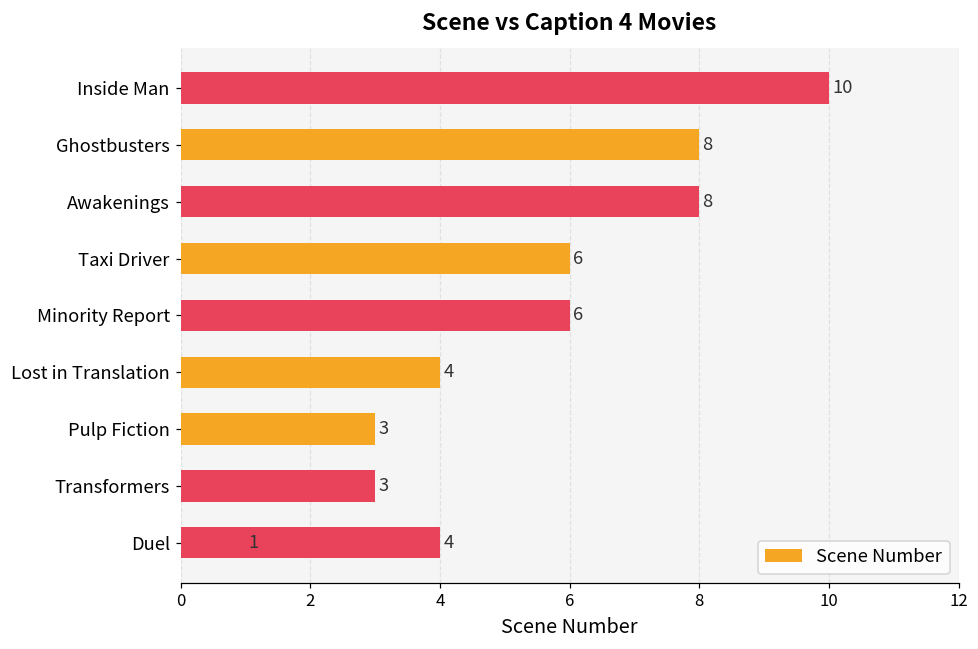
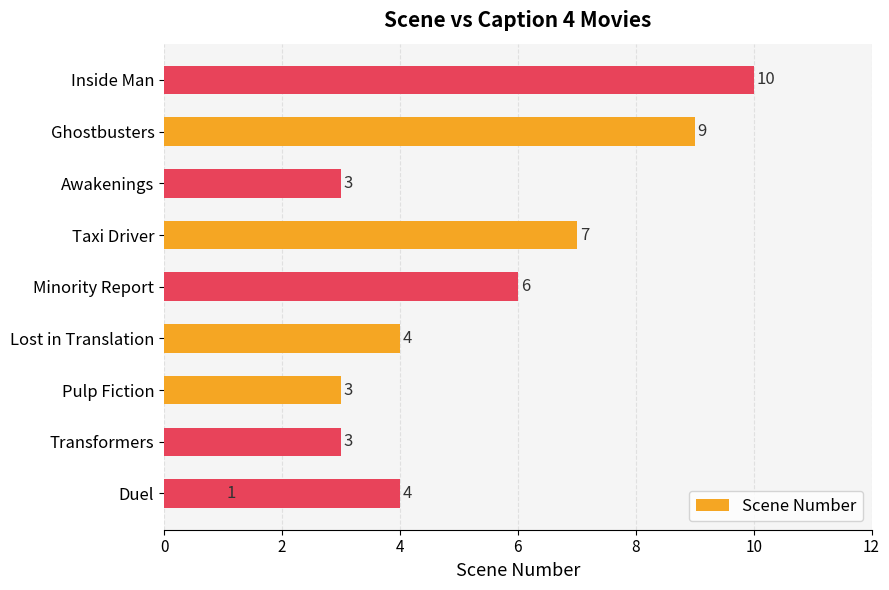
Ghostbusters: 8 -> 9
Awakenings: 8 -> 3
Taxi Driver: 6 -> 7
